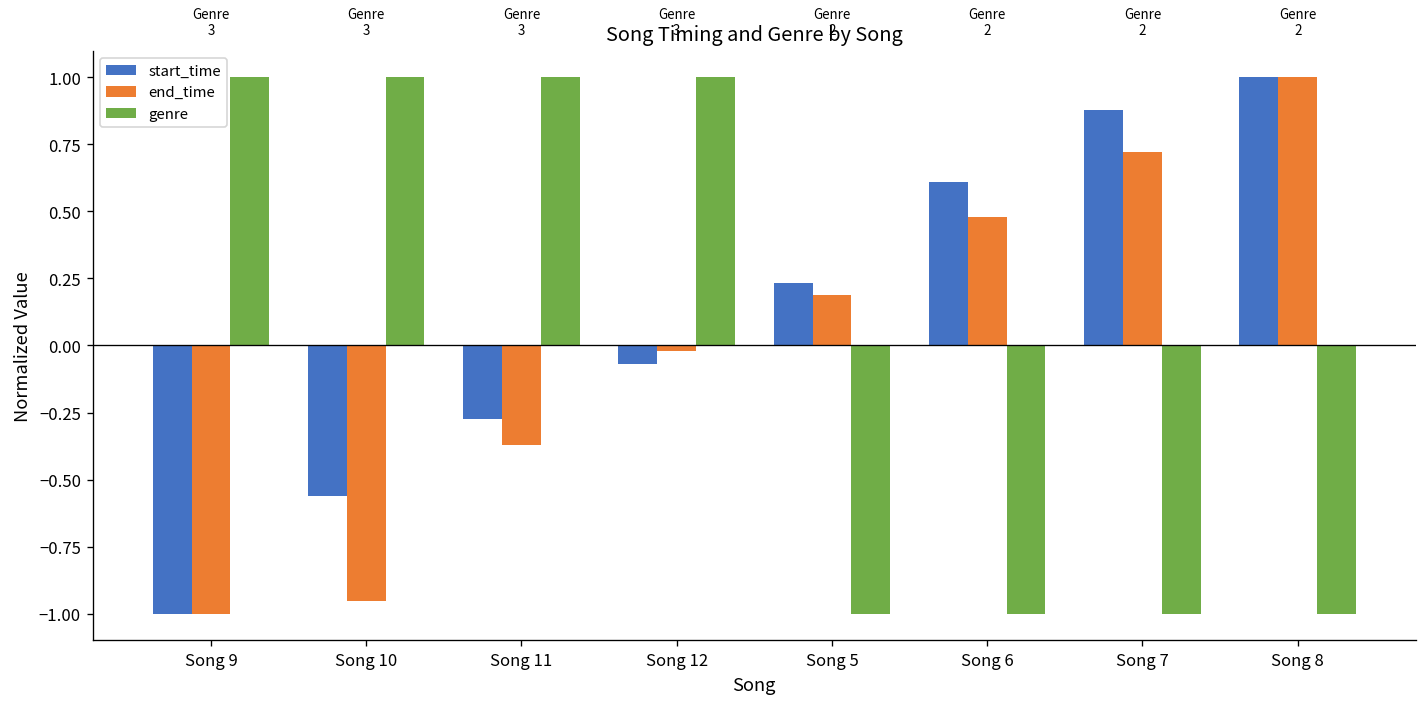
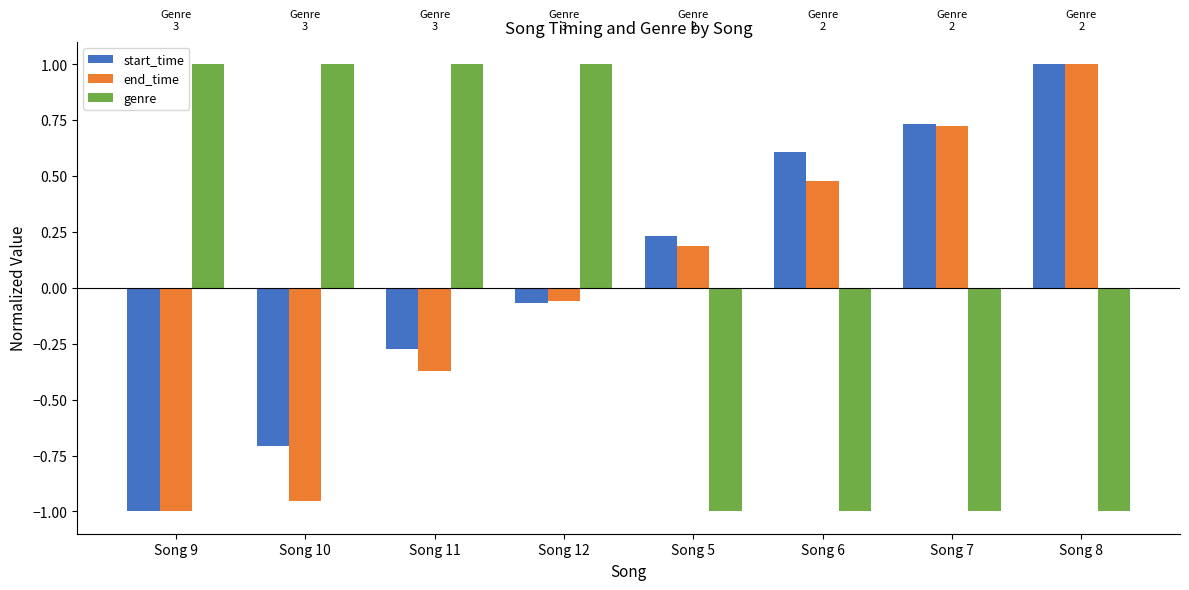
start_time, Song 10: -0.56 -> -0.71
end_time, Song 12: -0.02 -> -0.06
start_time, Song 7: 0.88 -> 0.73
